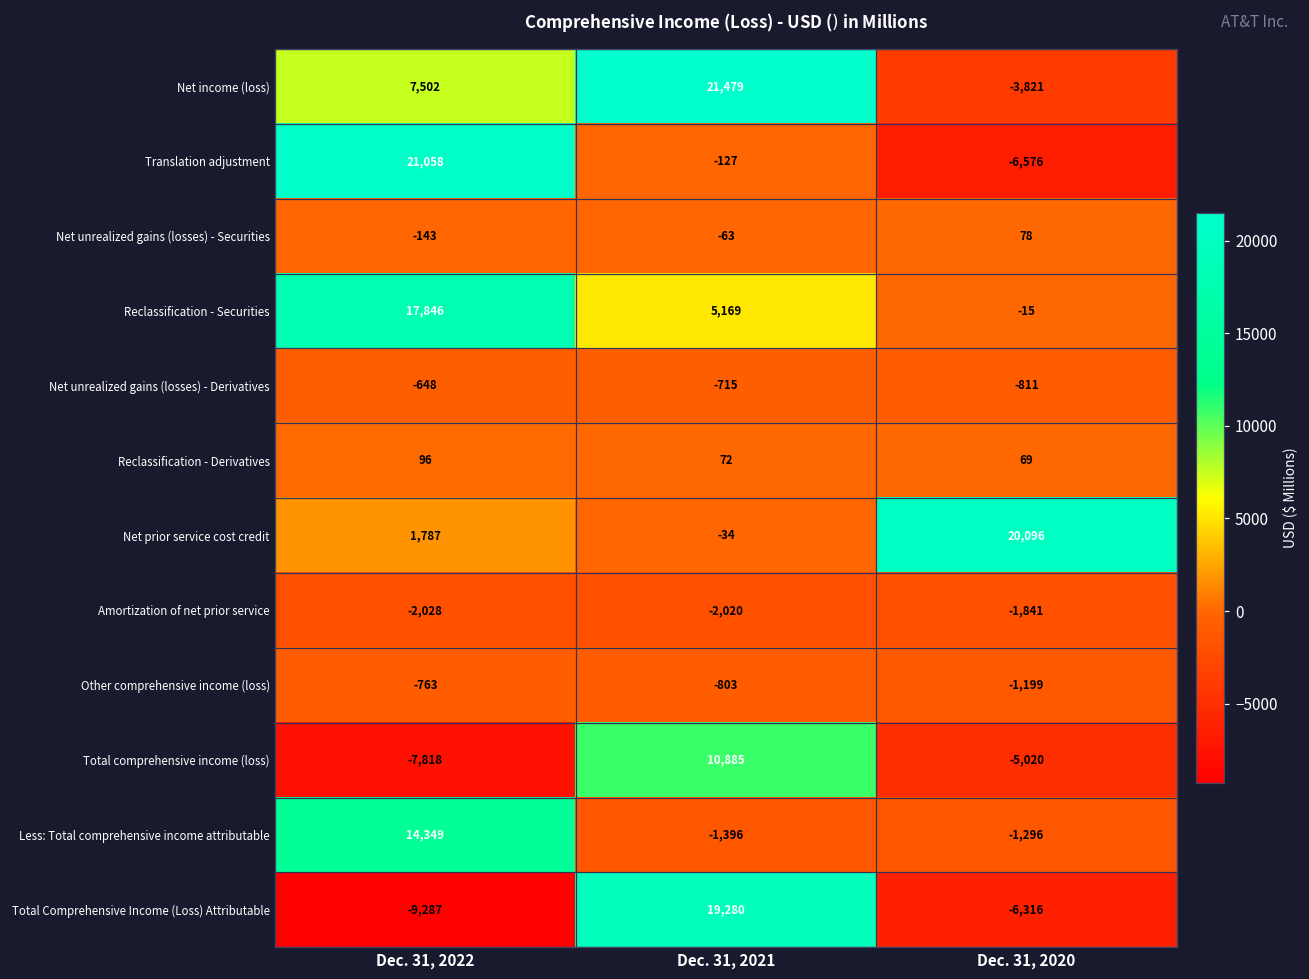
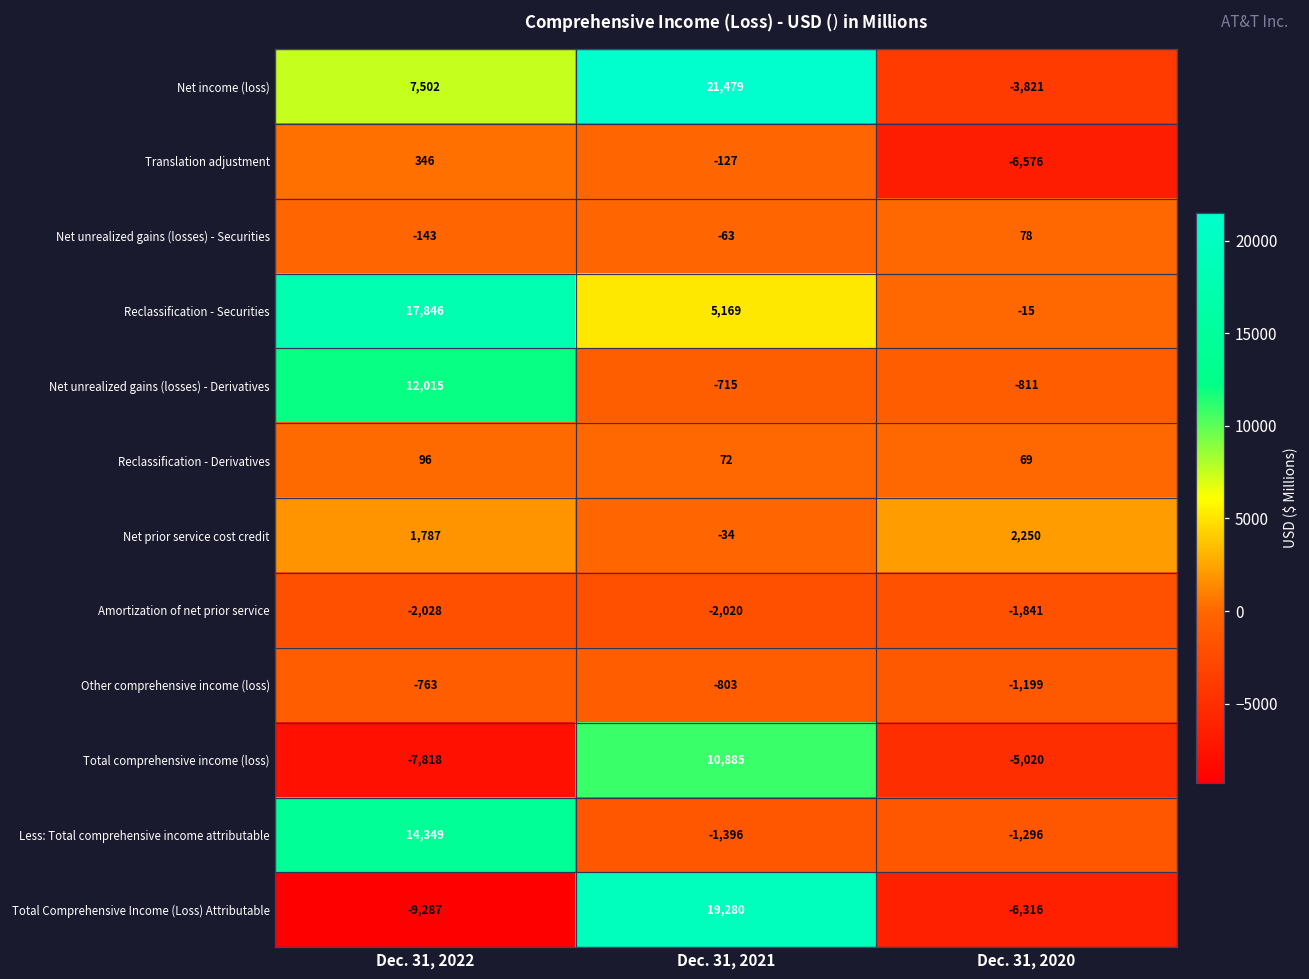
Translation adjustment, Dec. 31, 2022: 21,058 -> 346
Net unrealized gains (losses) - Derivatives, Dec. 31, 2022: -648 -> 12,015
Net prior service cost credit, Dec. 31, 2020: 20,096 -> 2,250
